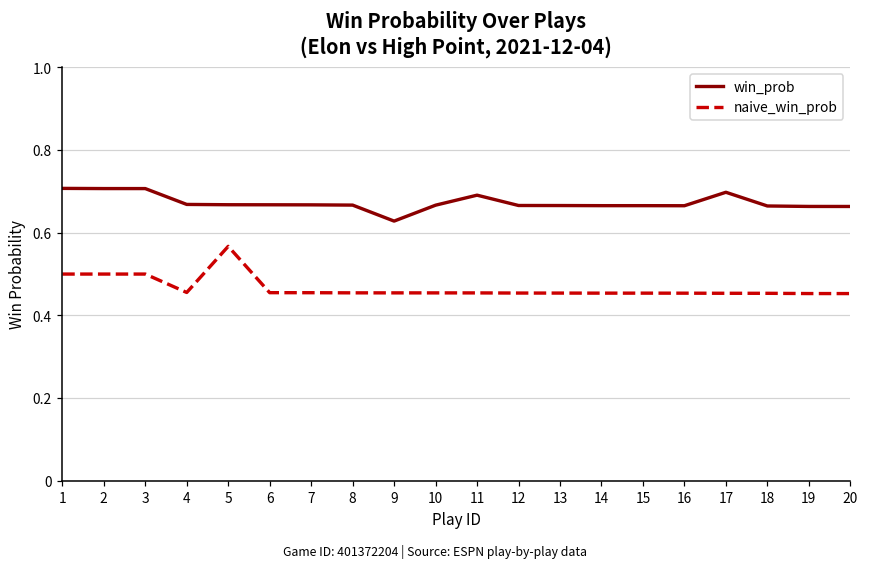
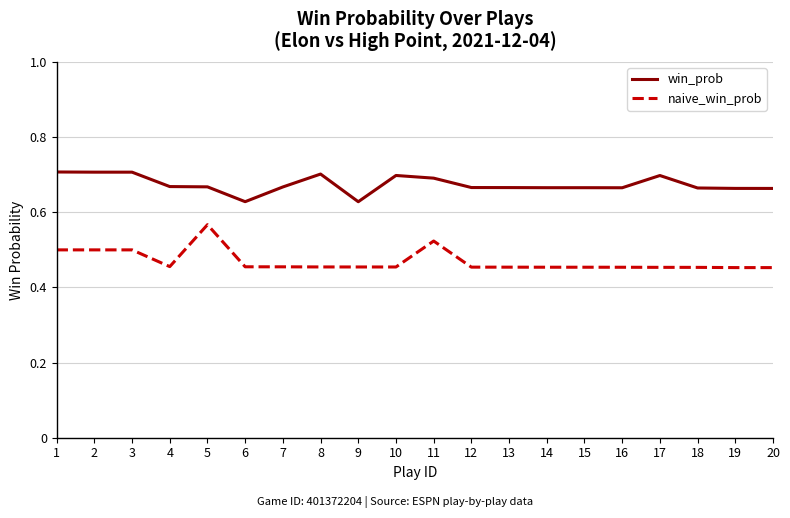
win_prob, 6: 0.67 -> 0.63
win_prob, 8: 0.67 -> 0.70
win_prob, 10: 0.67 -> 0.70
naive_win_prob, 11: 0.45 -> 0.52
